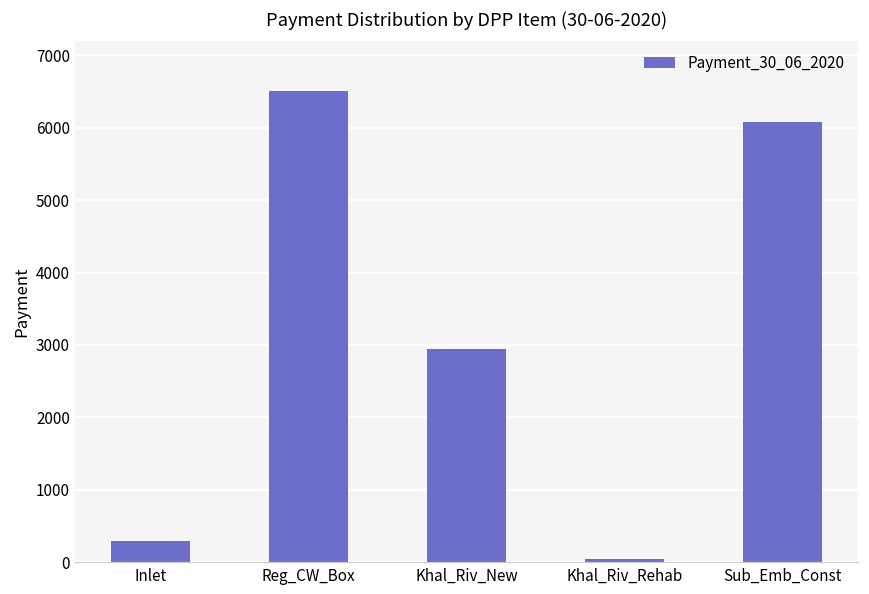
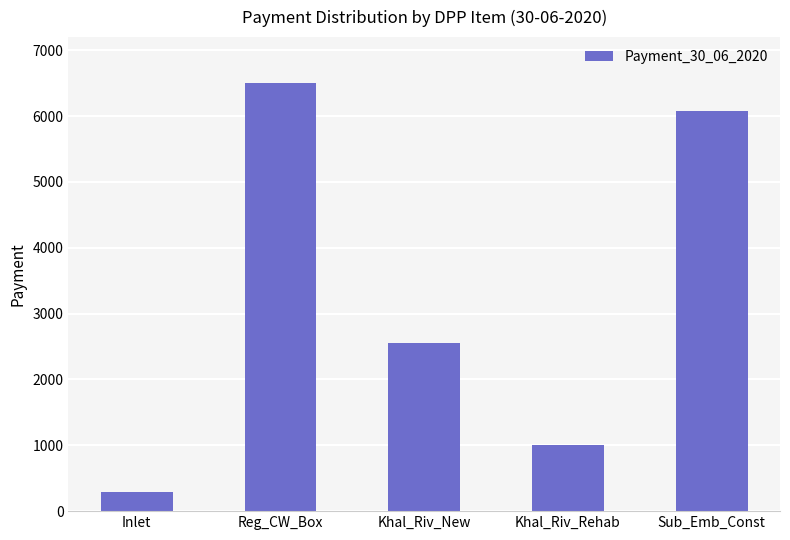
Khal_Riv_New: 3000 -> 2500
Khal_Riv_Rehab: 100 -> 1000
